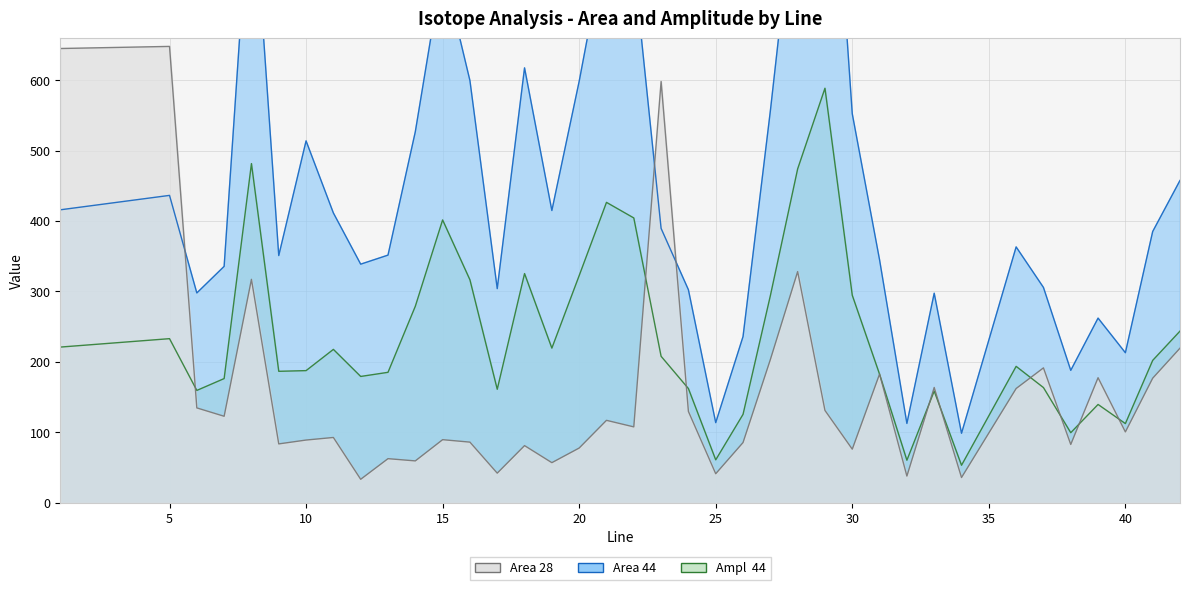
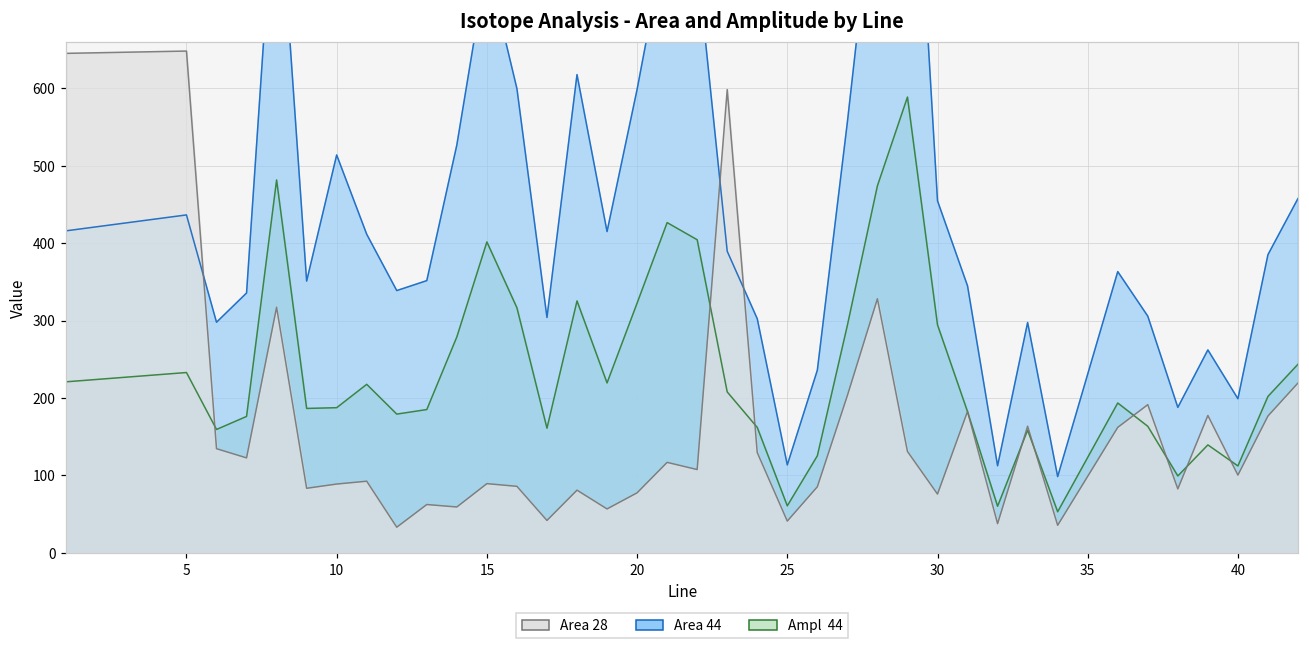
Area 44, 30: 550 -> 450
Area 44, 40: 210 -> 200
